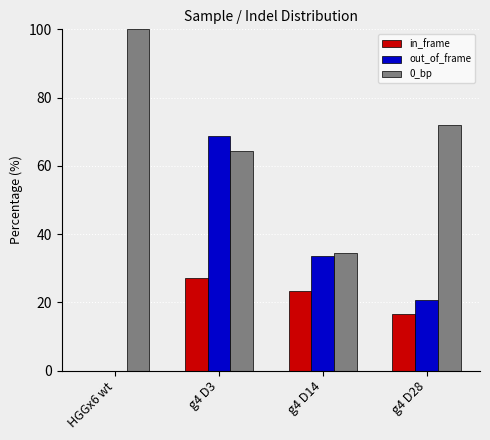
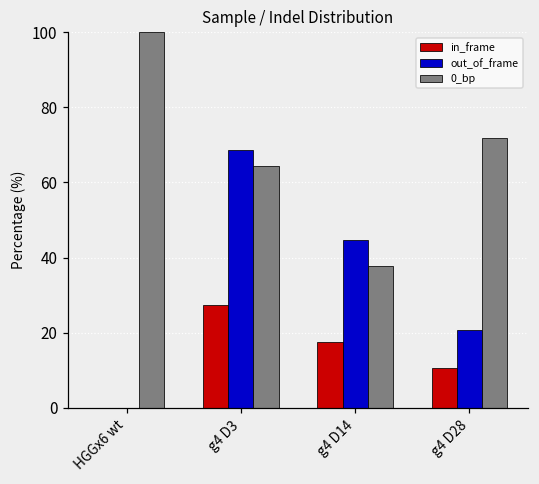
in_frame, g4 D14: 23 -> 18
out_of_frame, g4 D14: 34 -> 45
0_bp, g4 D14: 34 -> 38
in_frame, g4 D28: 17 -> 11
